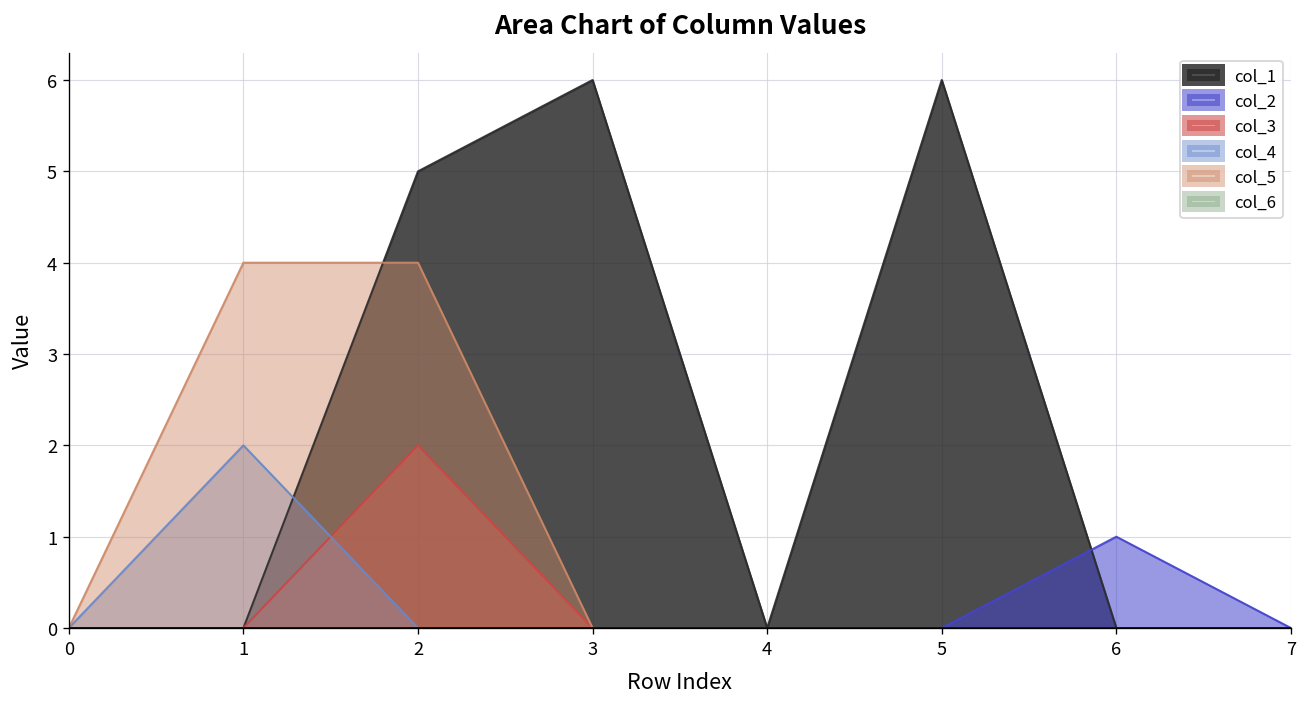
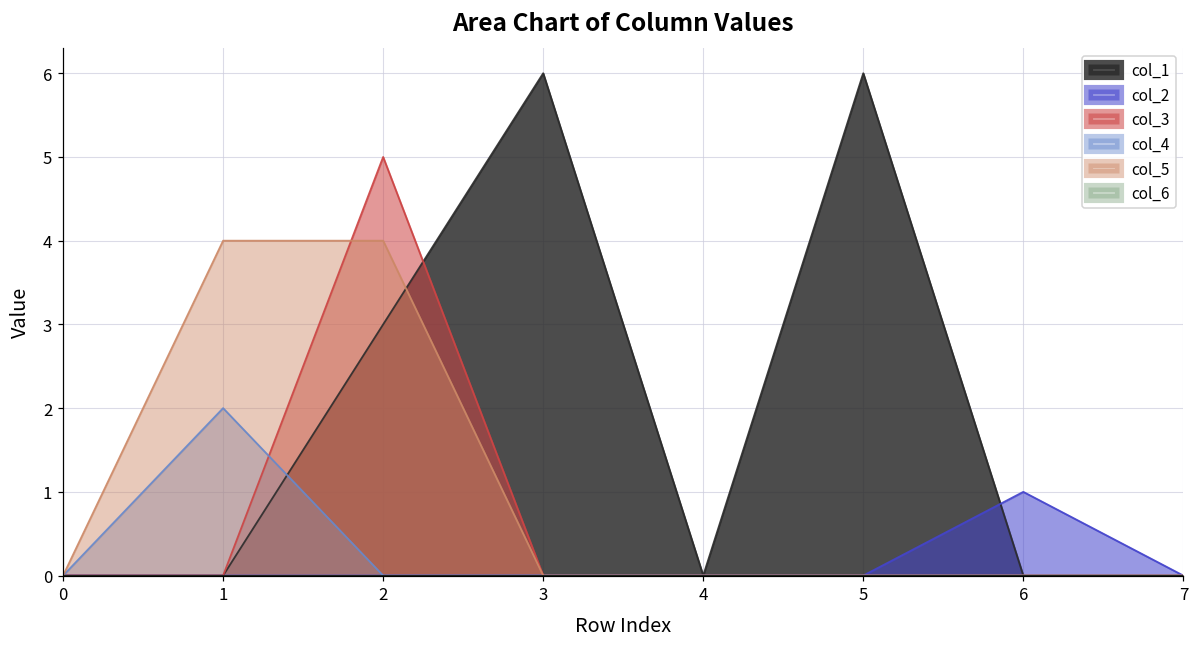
col_1, 2: 5 -> 3
col_3, 2: 2 -> 5
